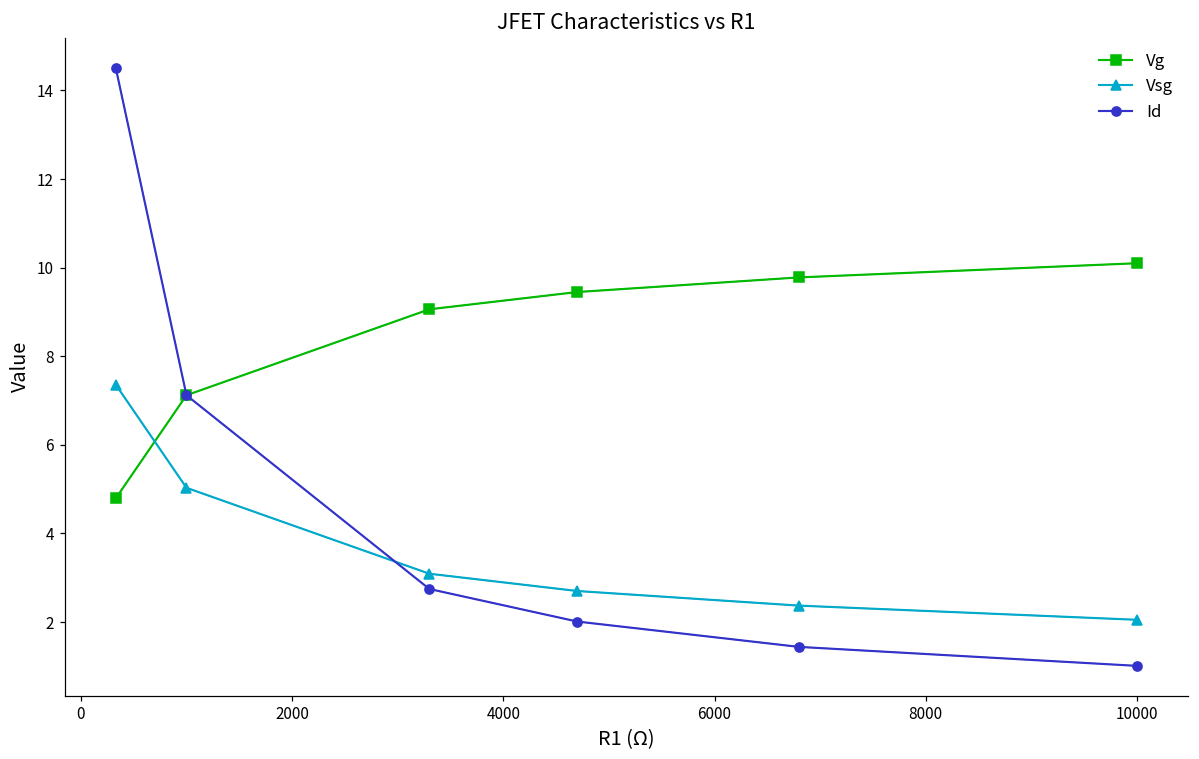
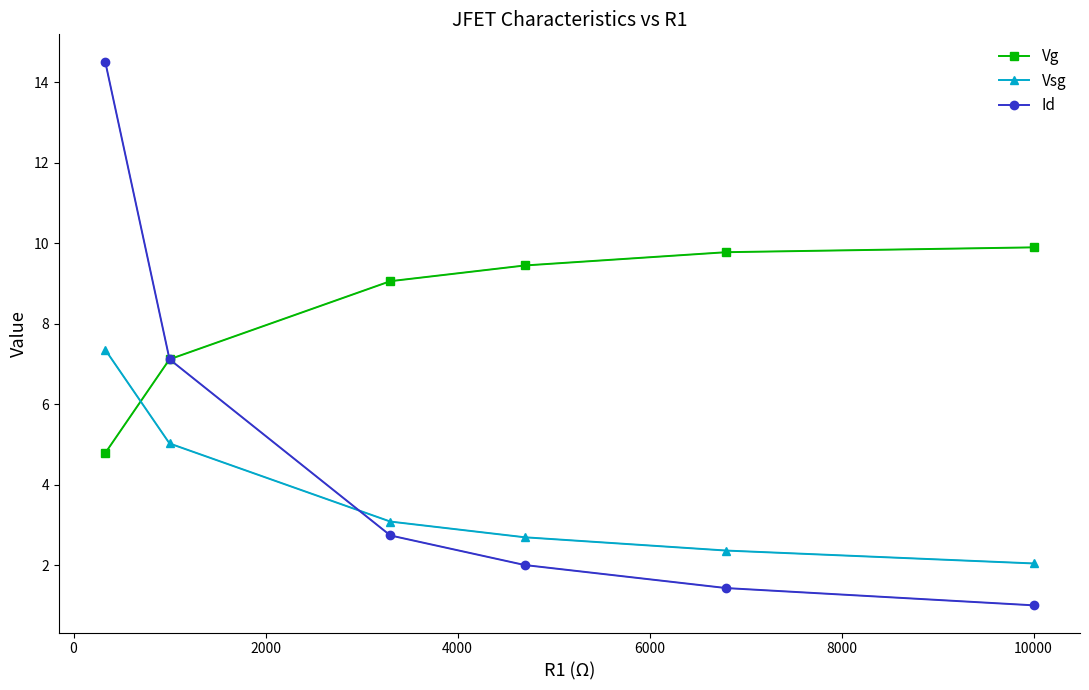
Vg, 10000: 10.1 -> 9.9
